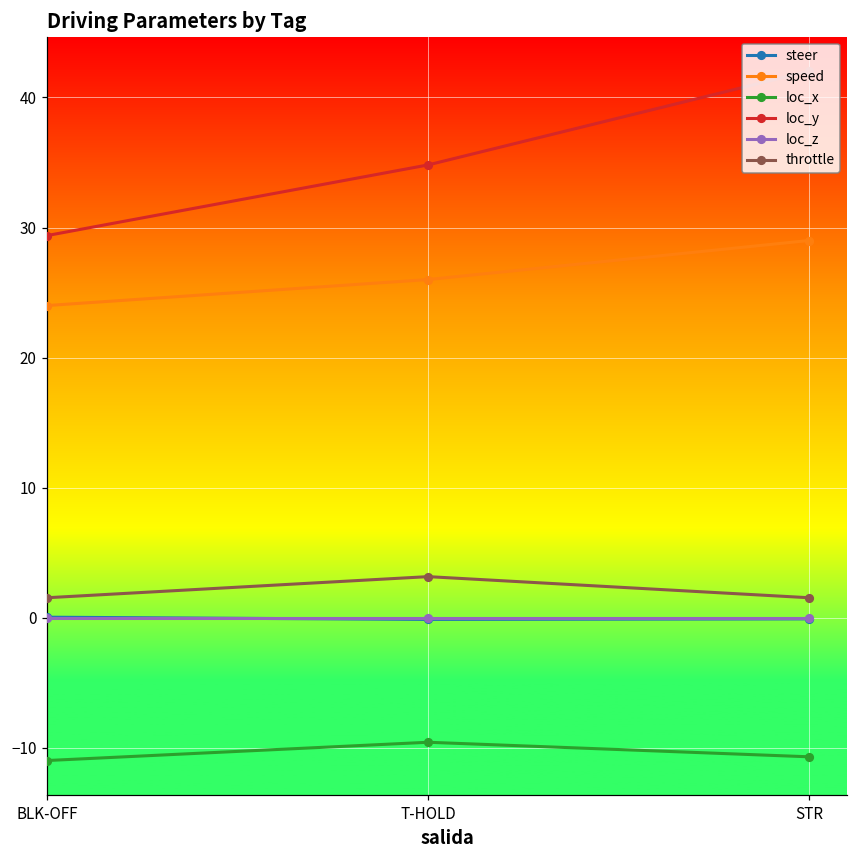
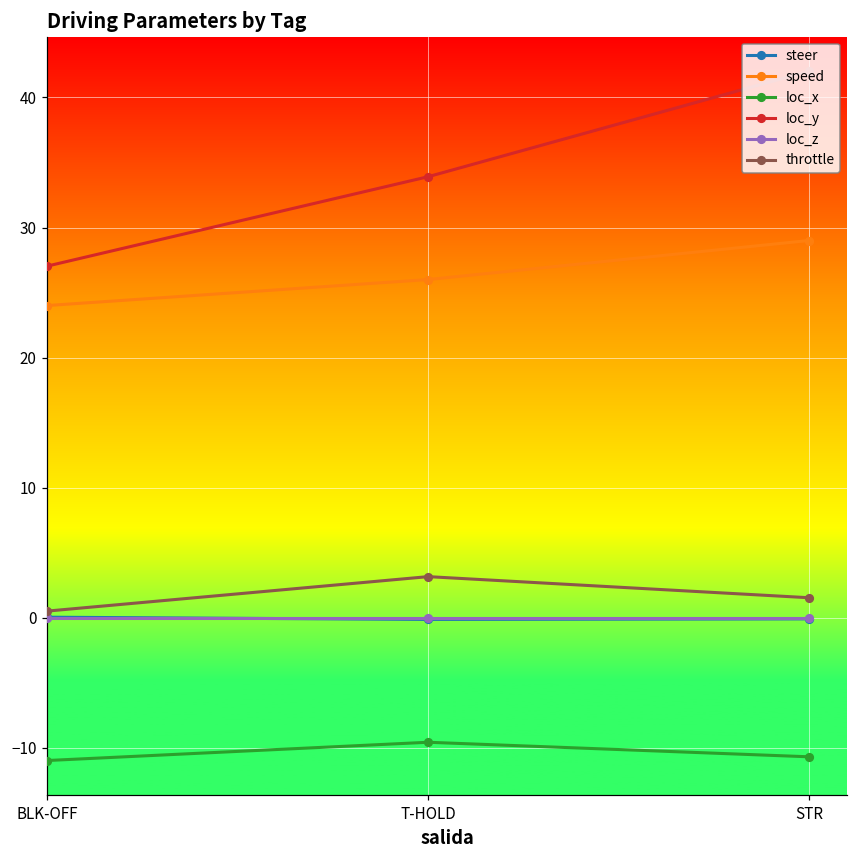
loc_y, BLK-OFF: 29.4 -> 27.0
throttle, BLK-OFF: 1.5 -> 0.5
loc_y, T-HOLD: 34.8 -> 33.9
